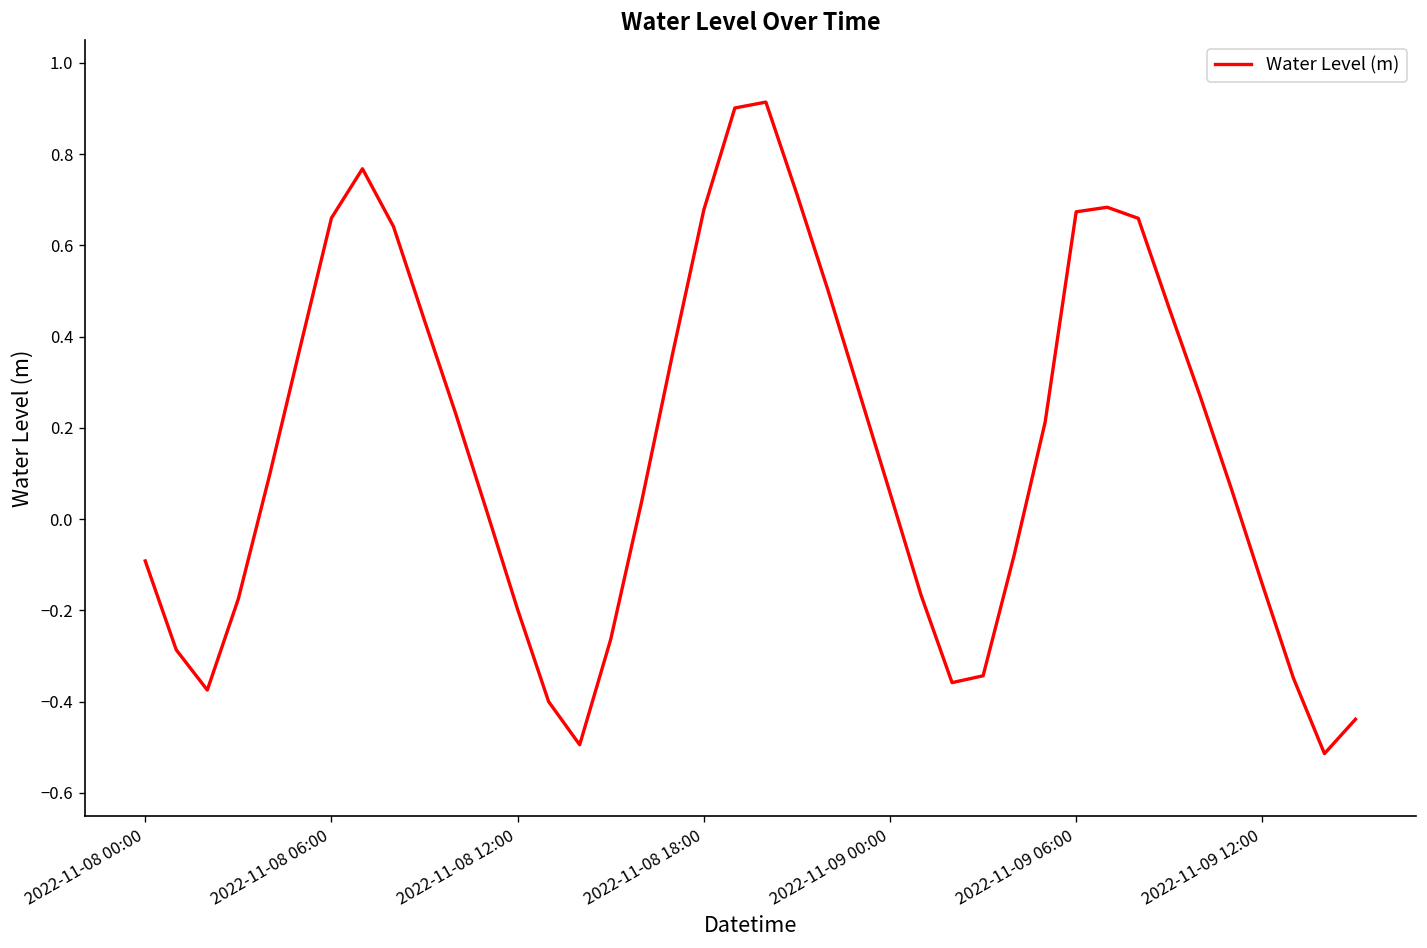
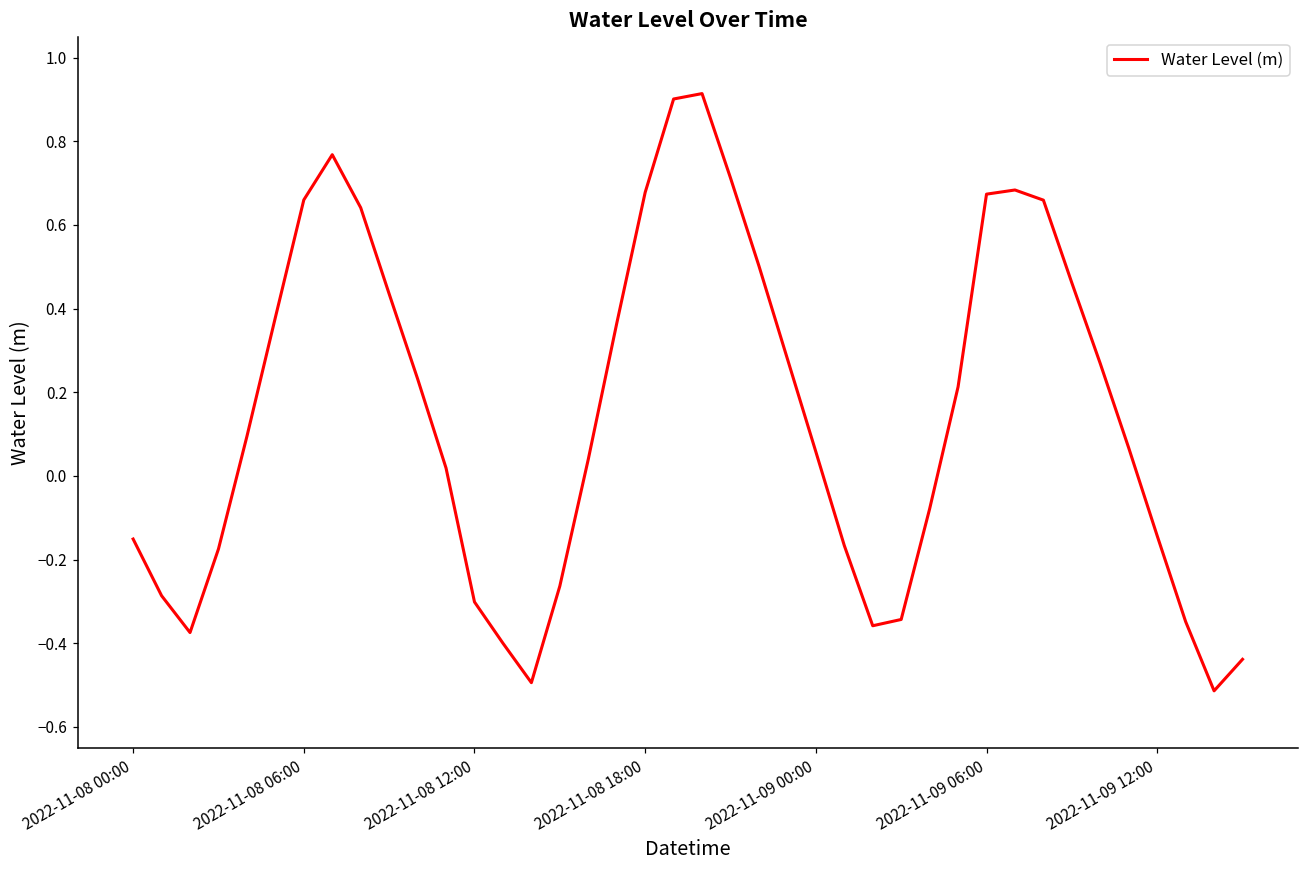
2022-11-08 00:00: -0.09 -> -0.15
2022-11-08 12:00: -0.20 -> -0.30
